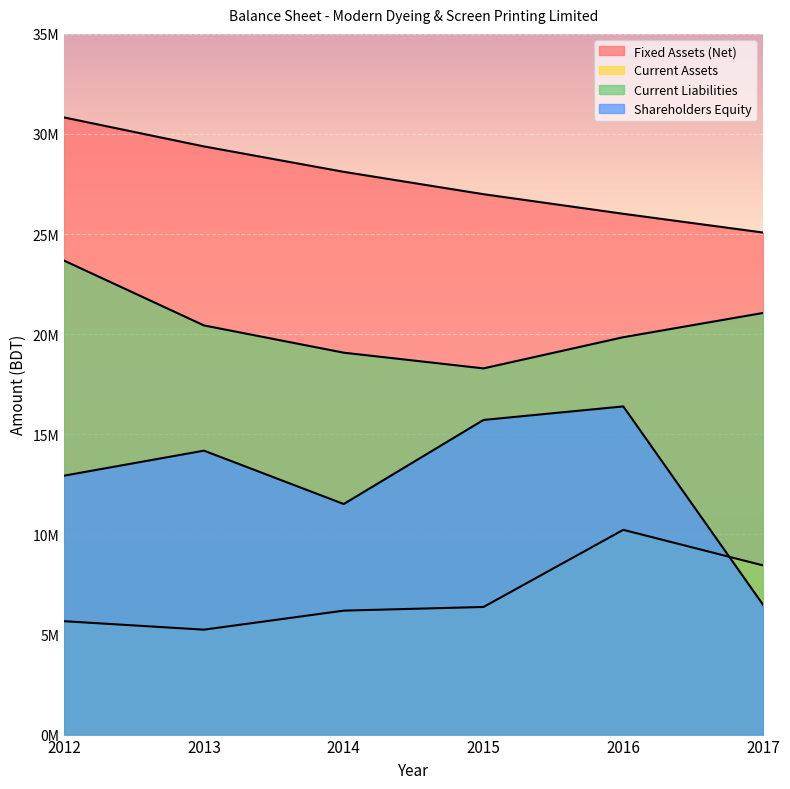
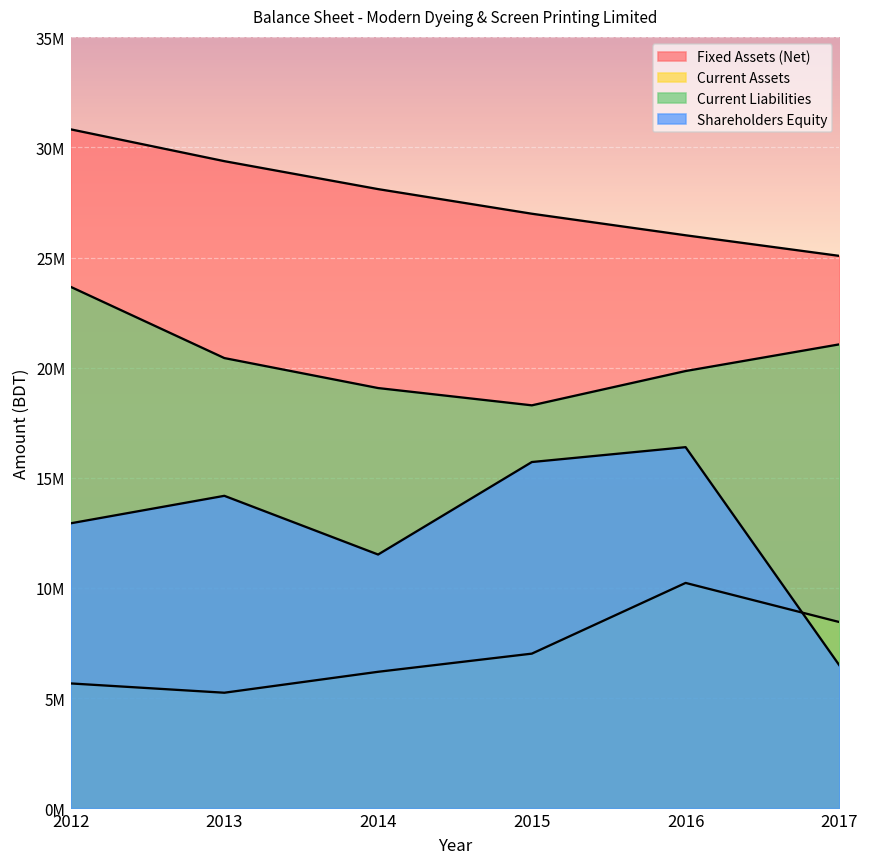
Current Assets, 2015: 6400000 -> 7000000
